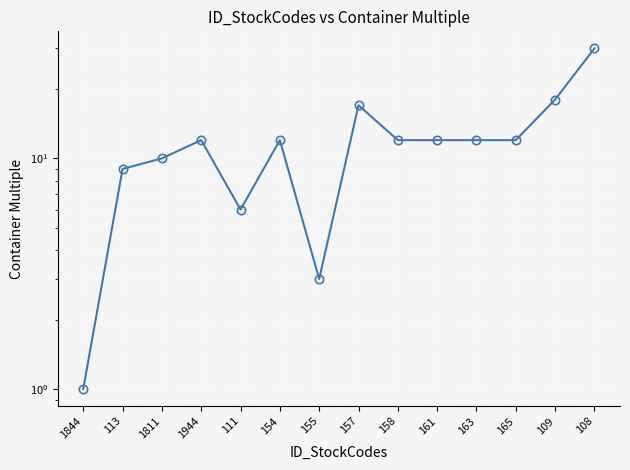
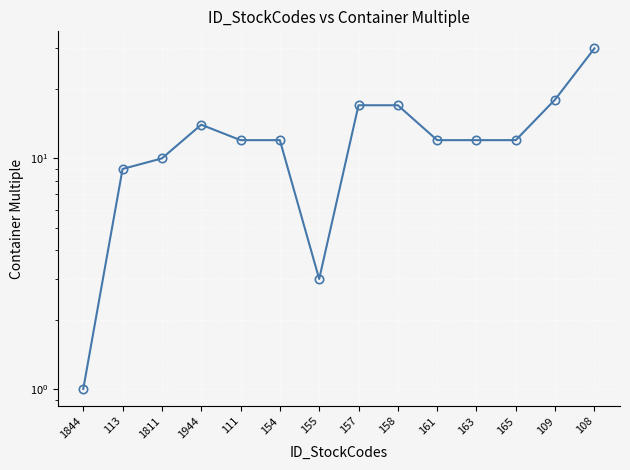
1944: 12 -> 14
111: 6 -> 12
158: 12 -> 17
